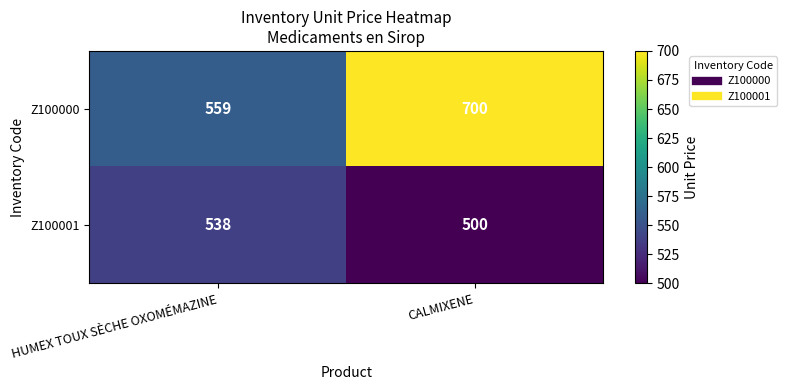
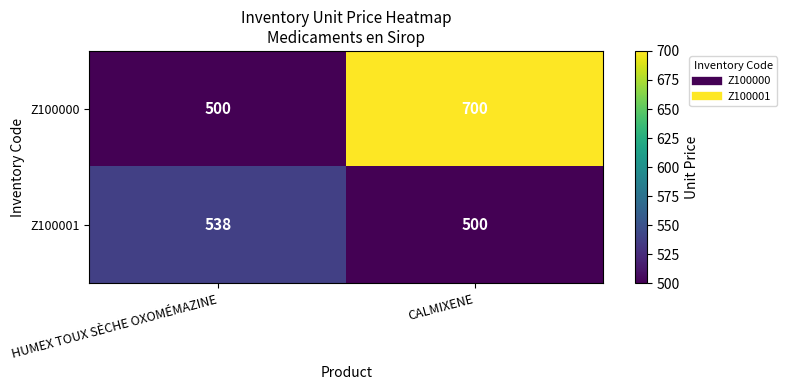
Z100000, HUMEX TOUX SÈCHE OXOMÉMAZINE: 559 -> 500
